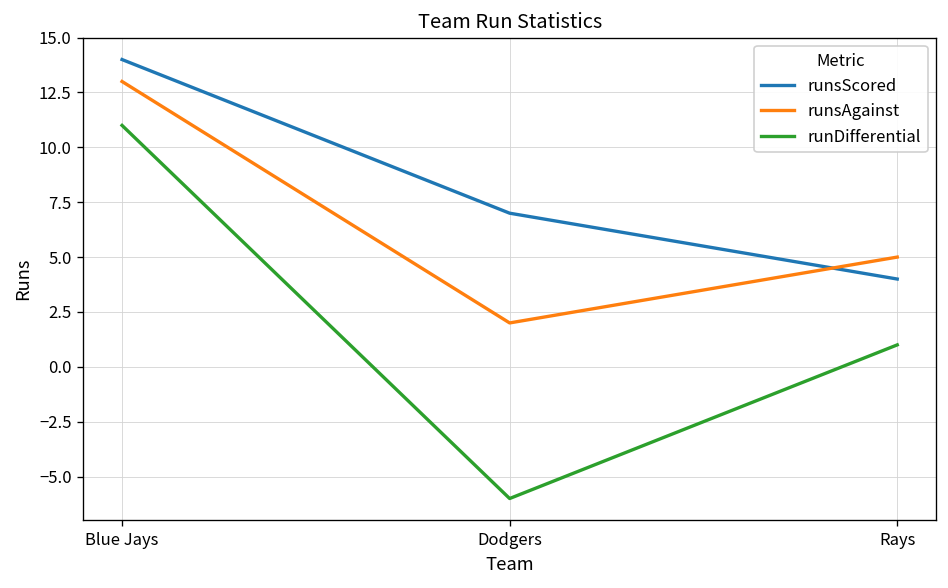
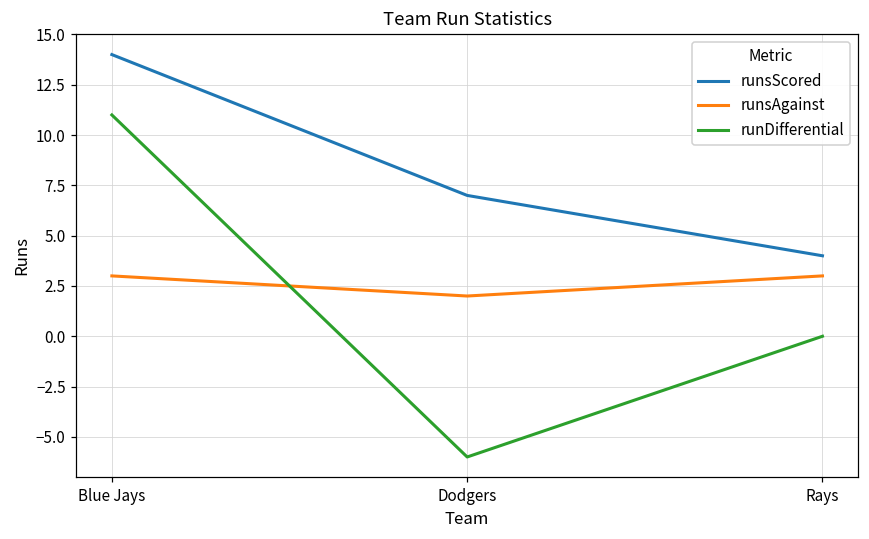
runsAgainst, Blue Jays: 13 -> 3
runsAgainst, Rays: 5 -> 3
runDifferential, Rays: 1 -> 0
